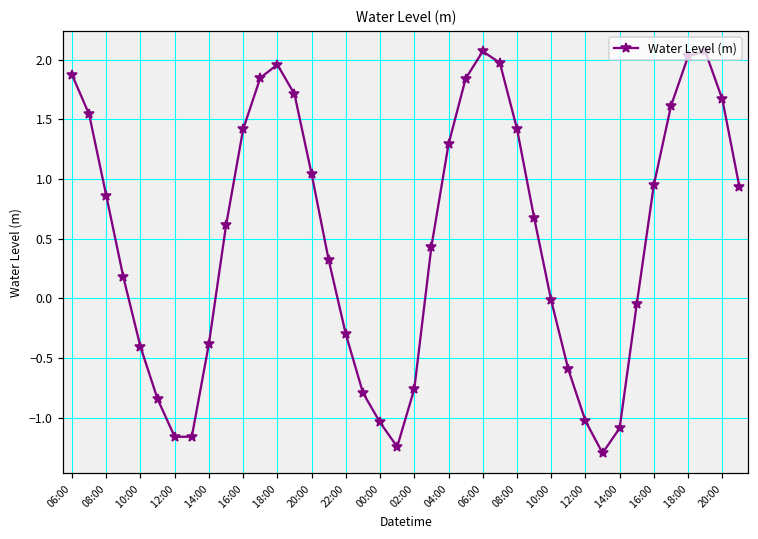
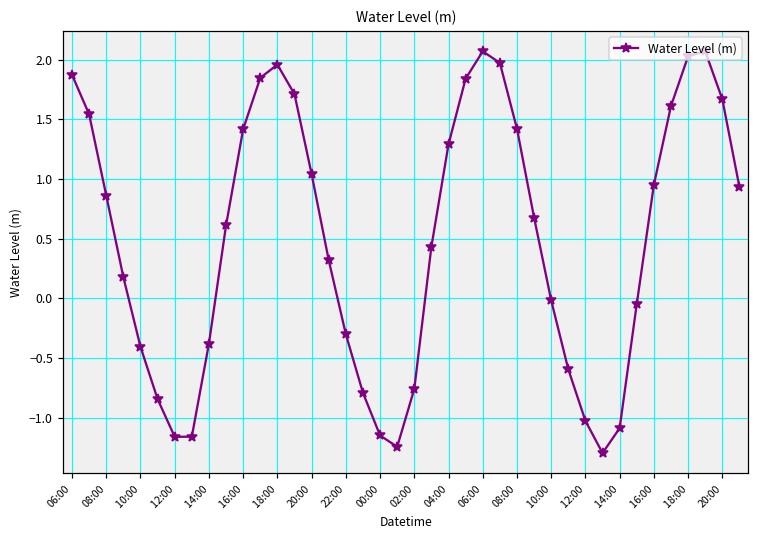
00:00: -1.04 -> -1.15
